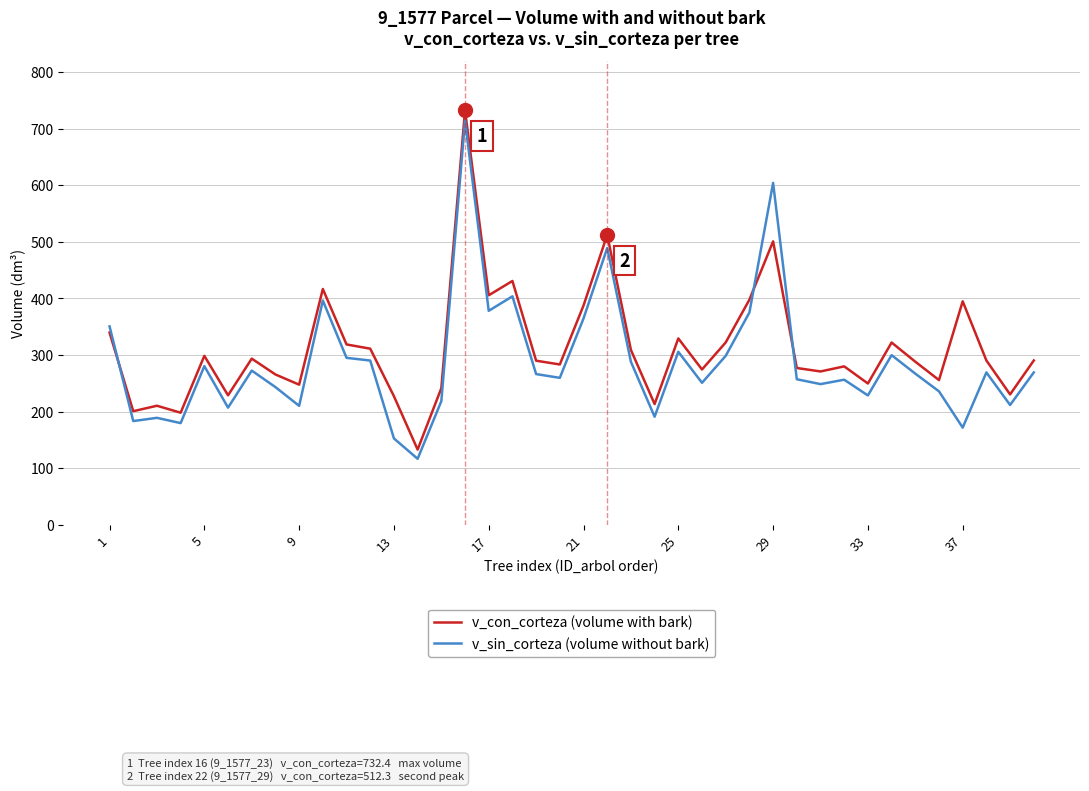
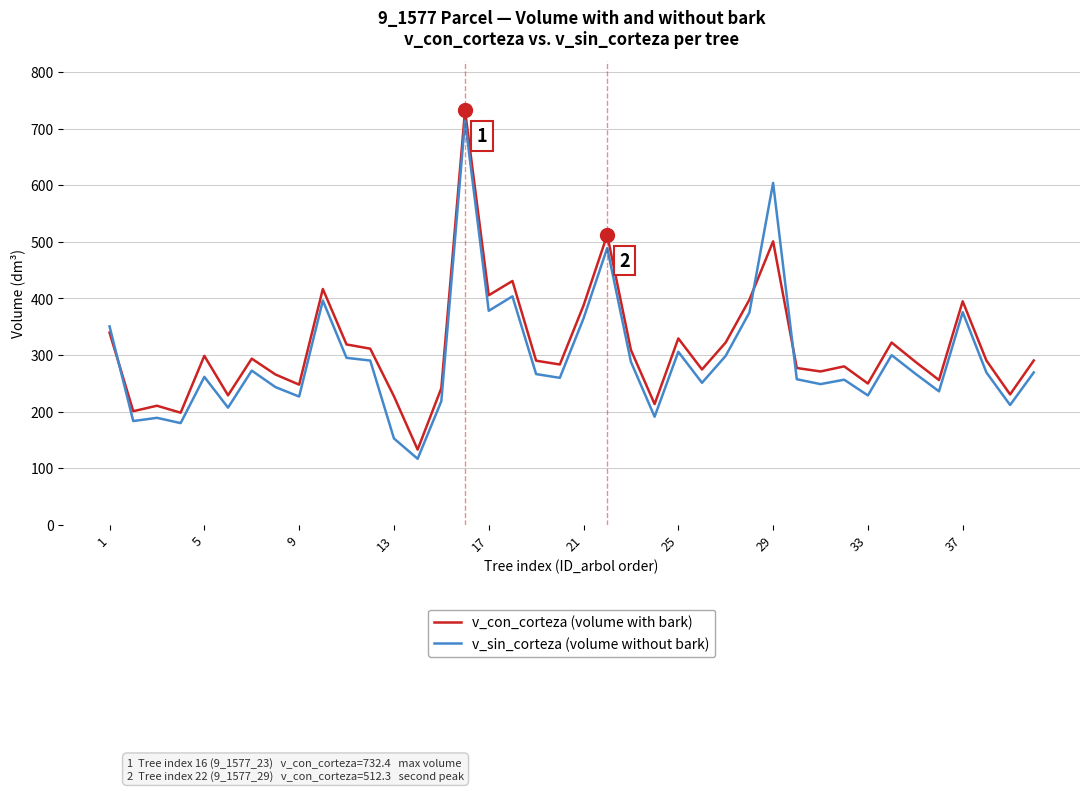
v_sin_corteza (volume without bark), 5: 280 -> 260
v_sin_corteza (volume without bark), 9: 210 -> 230
v_sin_corteza (volume without bark), 37: 170 -> 380
